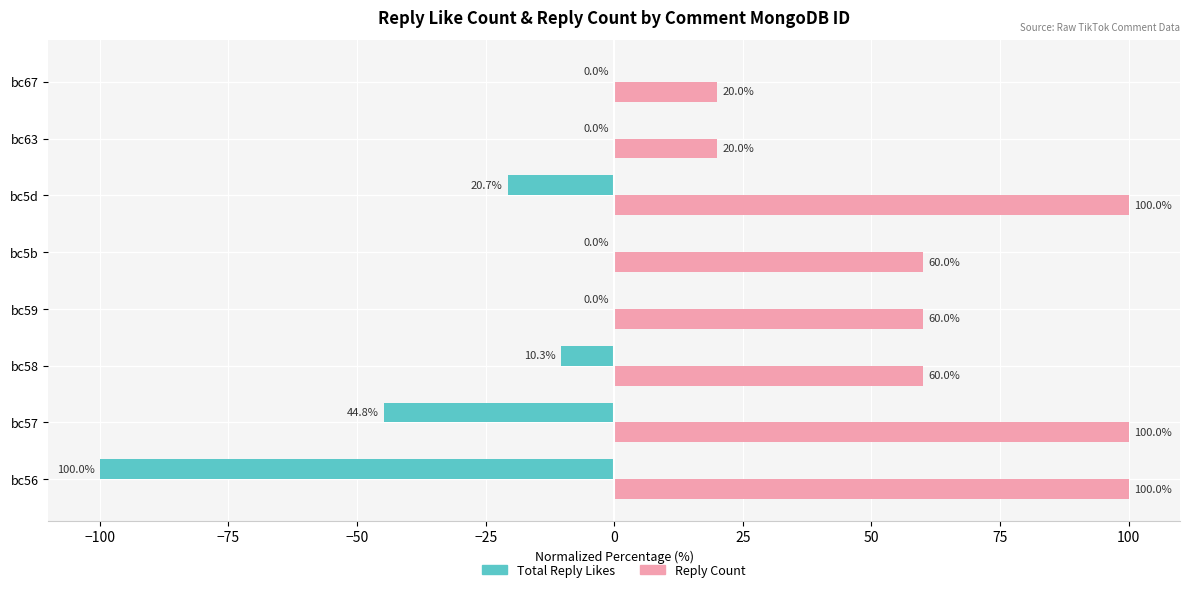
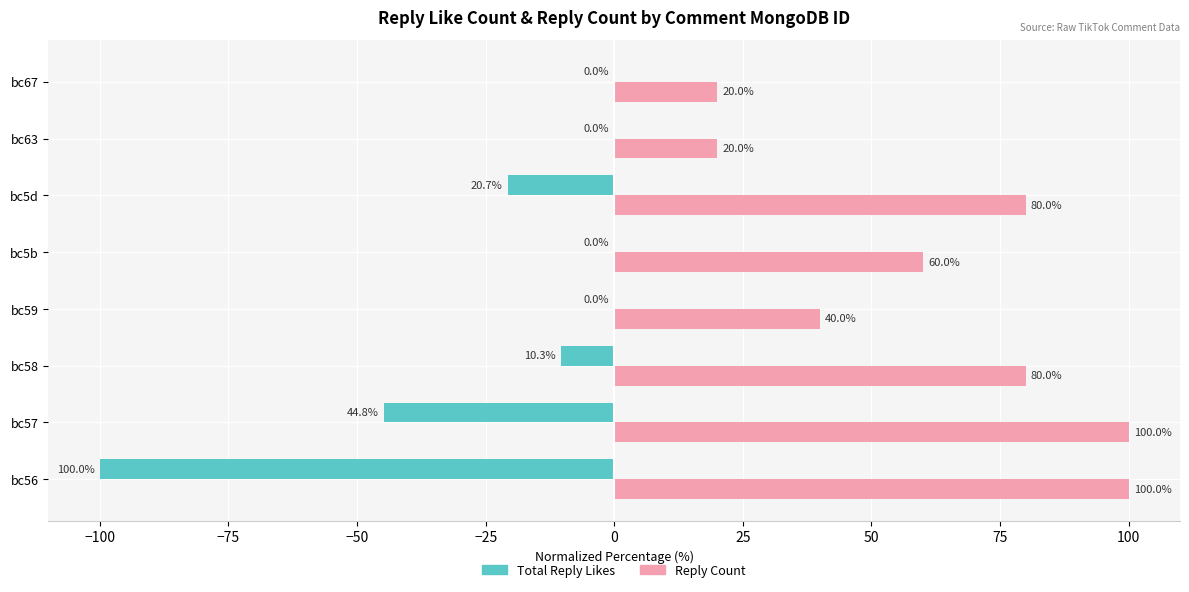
Reply Count, bc5d: 100.0% -> 80.0%
Reply Count, bc59: 60.0% -> 40.0%
Reply Count, bc58: 60.0% -> 80.0%
